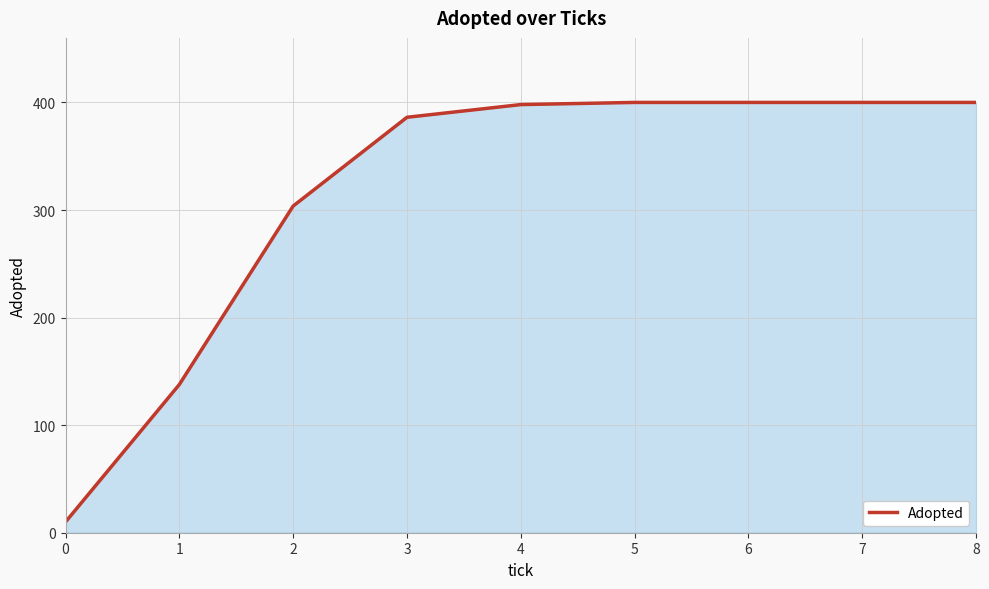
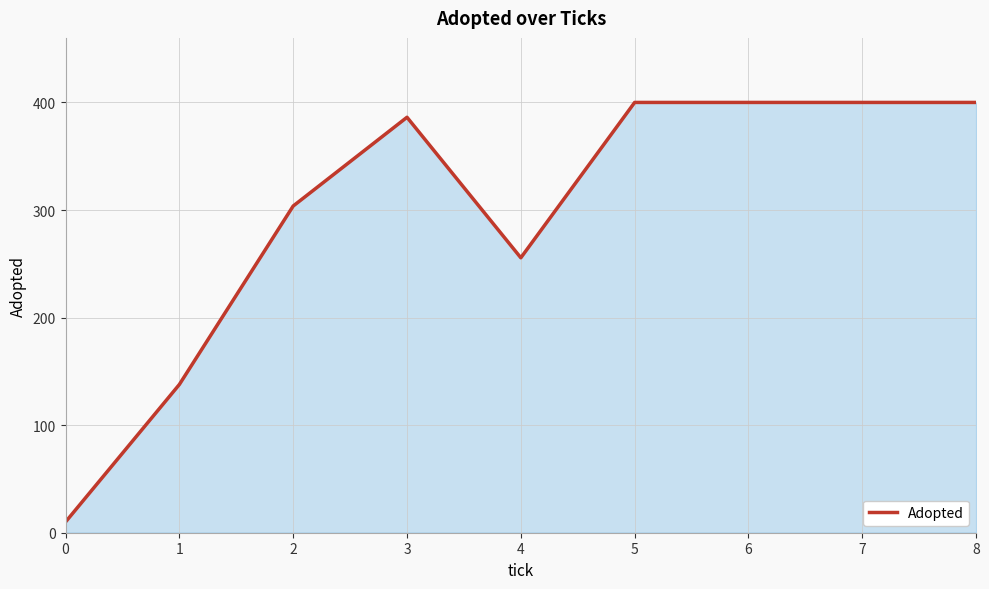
4: 398 -> 256
